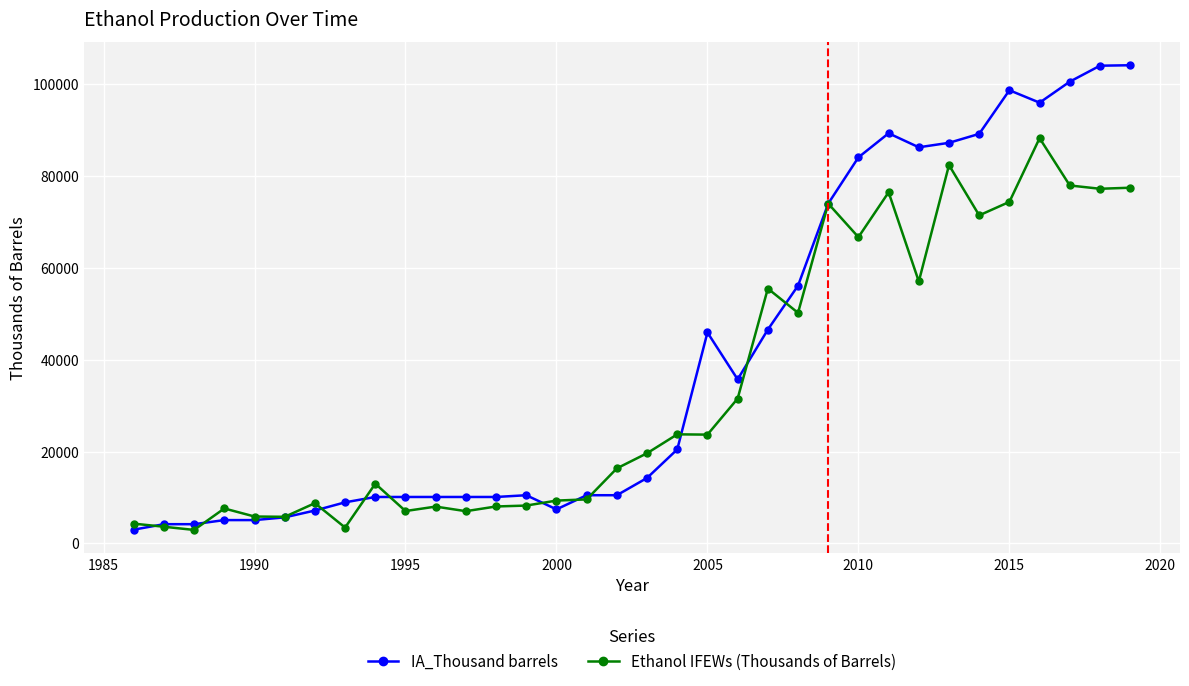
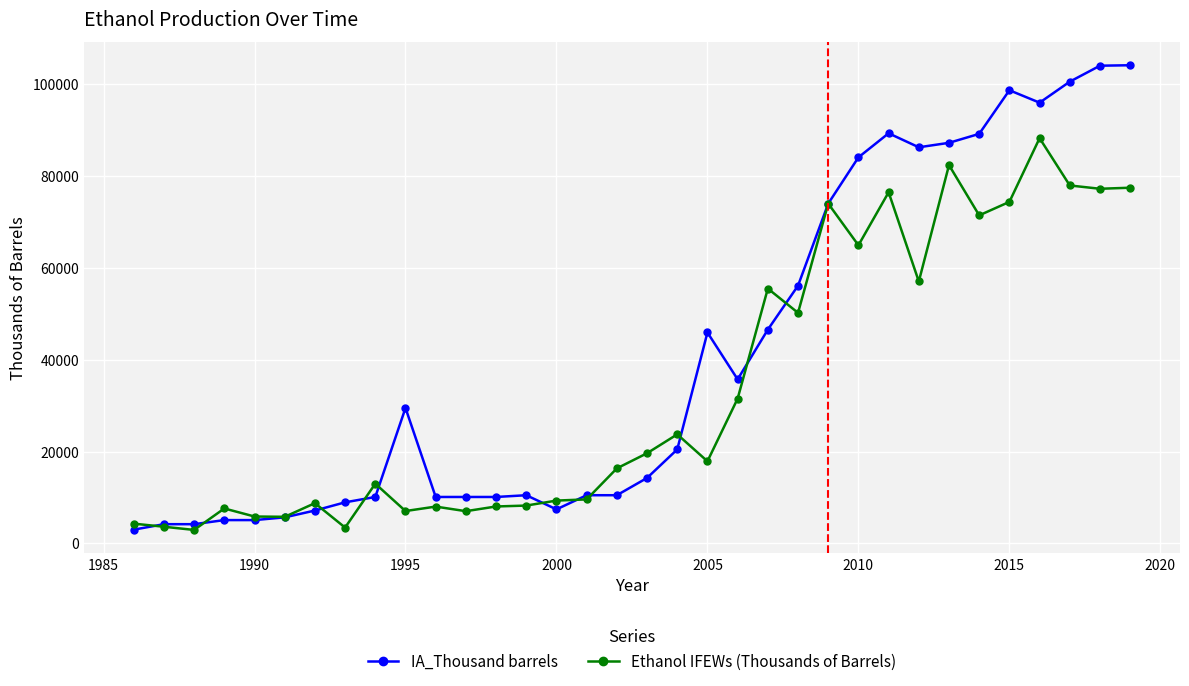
IA_Thousand barrels, 1995: 10000 -> 29000
Ethanol IFEWs (Thousands of Barrels), 2005: 24000 -> 18000
Ethanol IFEWs (Thousands of Barrels), 2010: 67000 -> 65000
